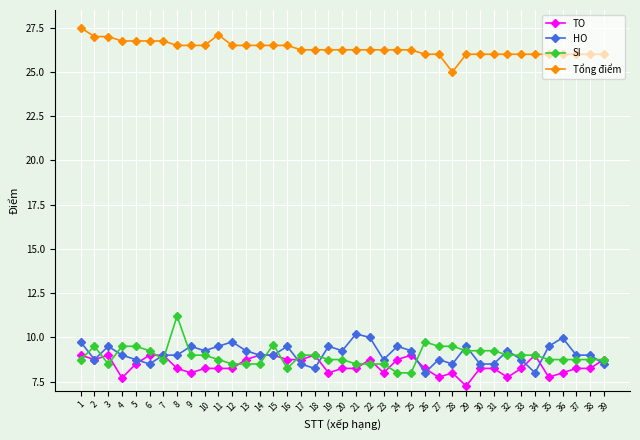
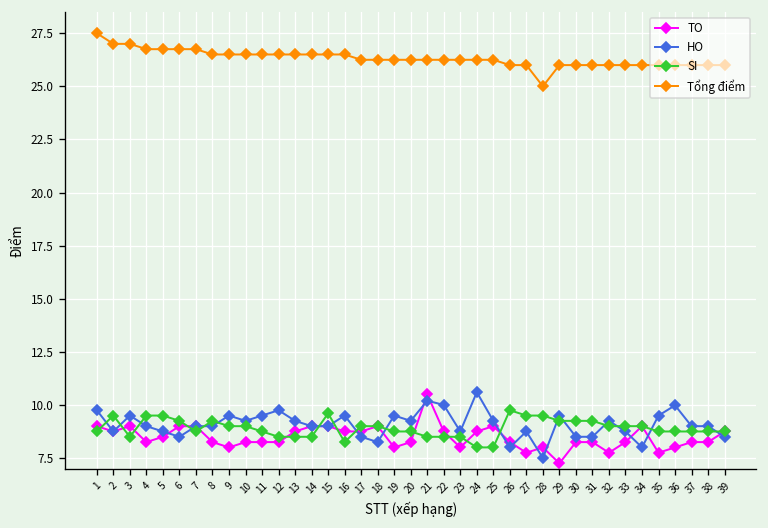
TO, 4: 7.7 -> 8.3
SI, 8: 11.2 -> 9.3
Tổng điểm, 11: 27.1 -> 26.5
TO, 21: 8.3 -> 10.5
HO, 24: 9.5 -> 10.6
HO, 28: 8.5 -> 7.5
